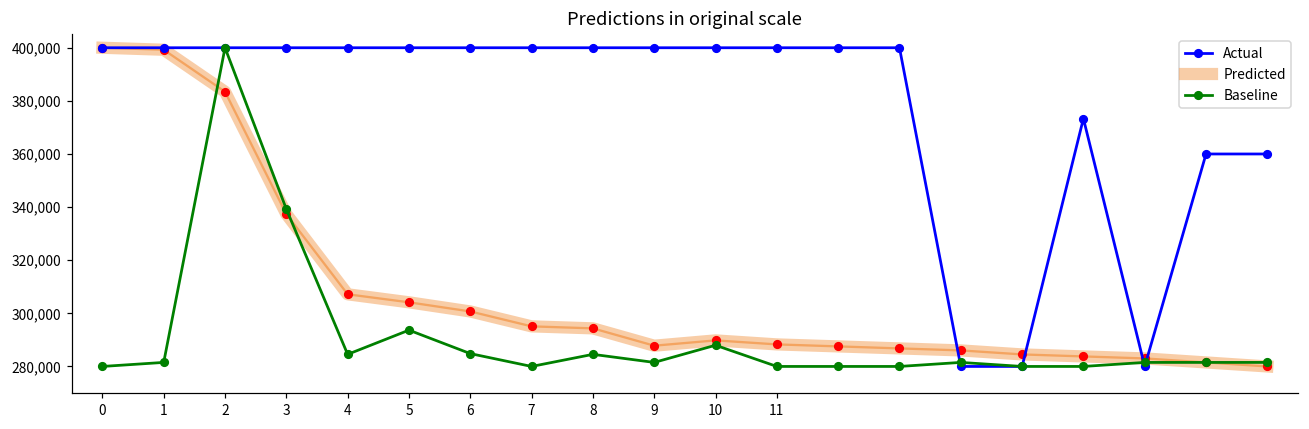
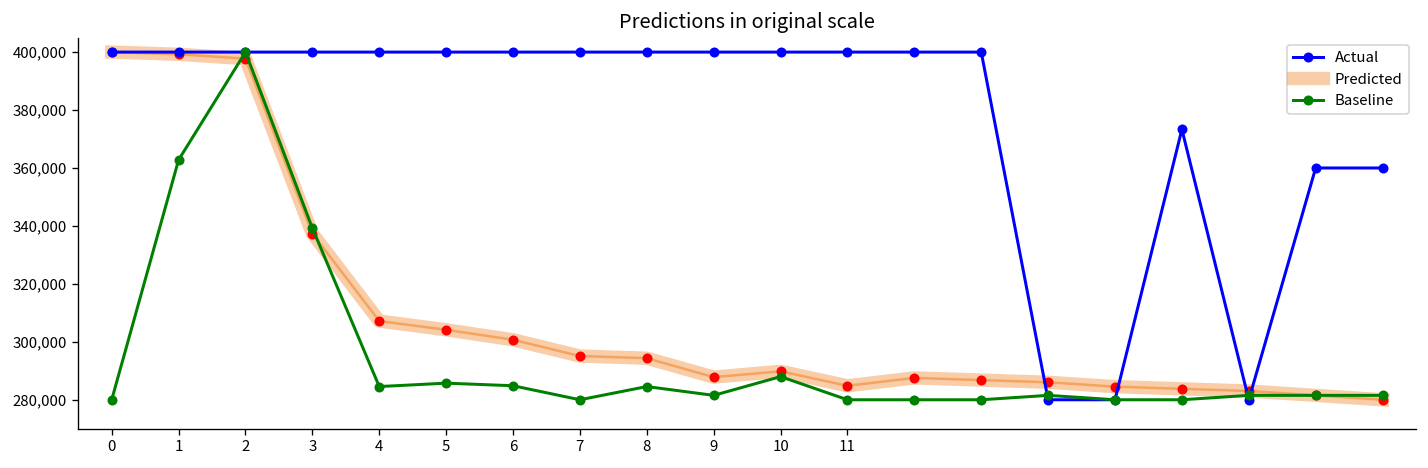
Baseline, 1: 282,000 -> 363,000
Predicted, 2: 383,000 -> 398,000
Baseline, 5: 294,000 -> 286,000
Predicted, 11: 288,000 -> 285,000
